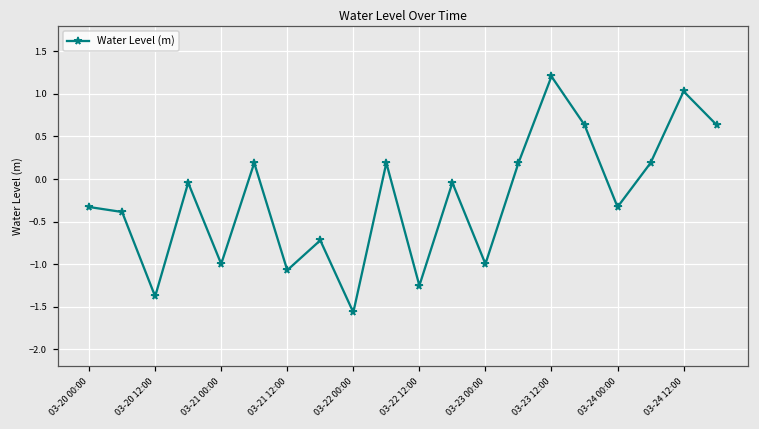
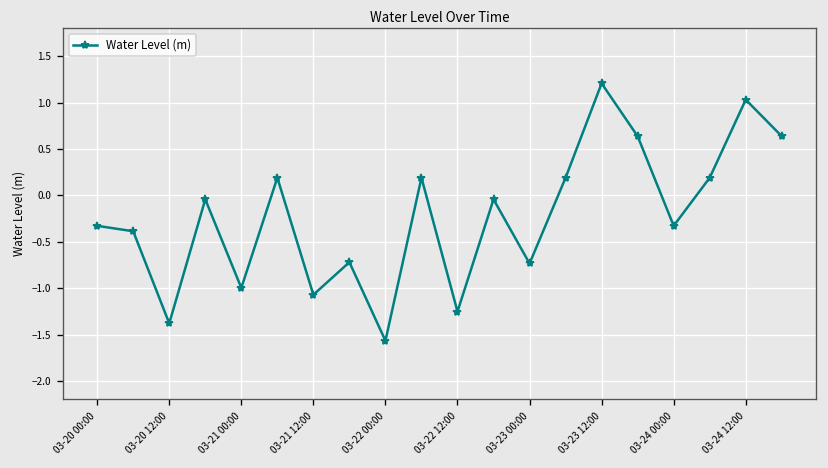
03-23 00:00: -1.0 -> -0.7
